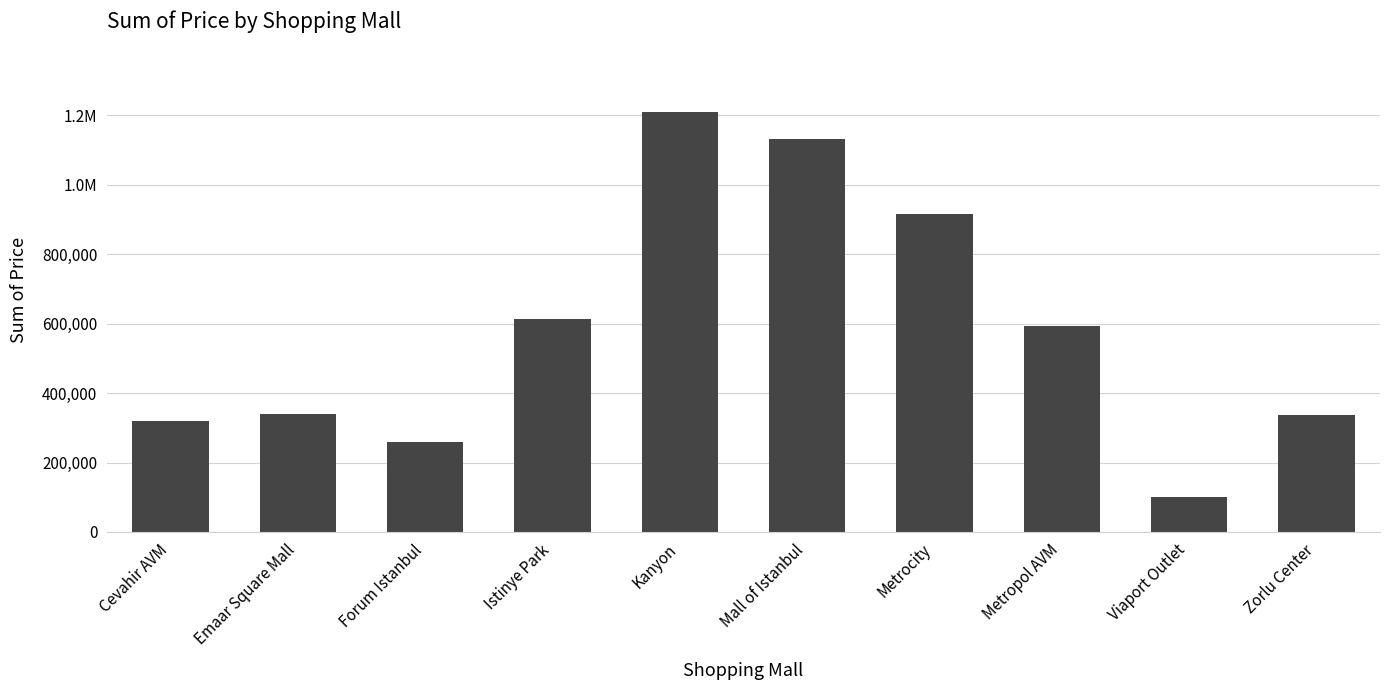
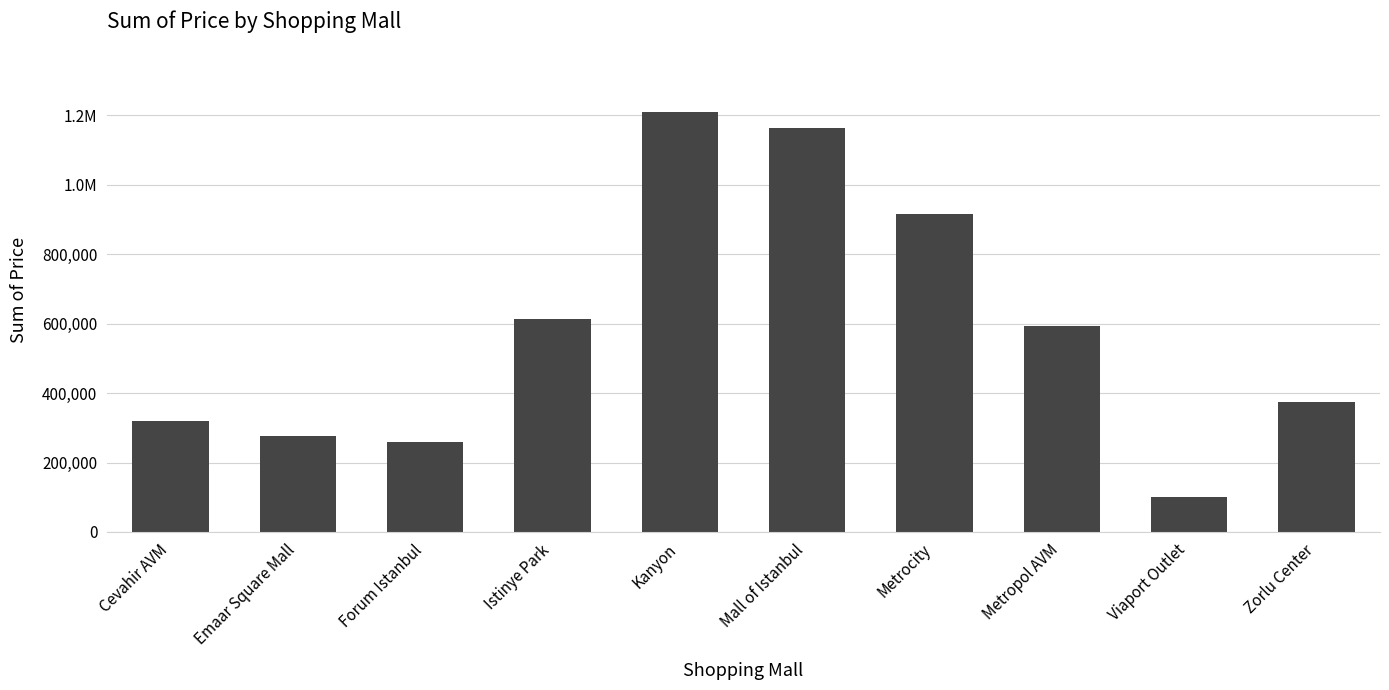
Emaar Square Mall: 340,000 -> 280,000
Mall of Istanbul: 1,130,000 -> 1,160,000
Zorlu Center: 340,000 -> 370,000
